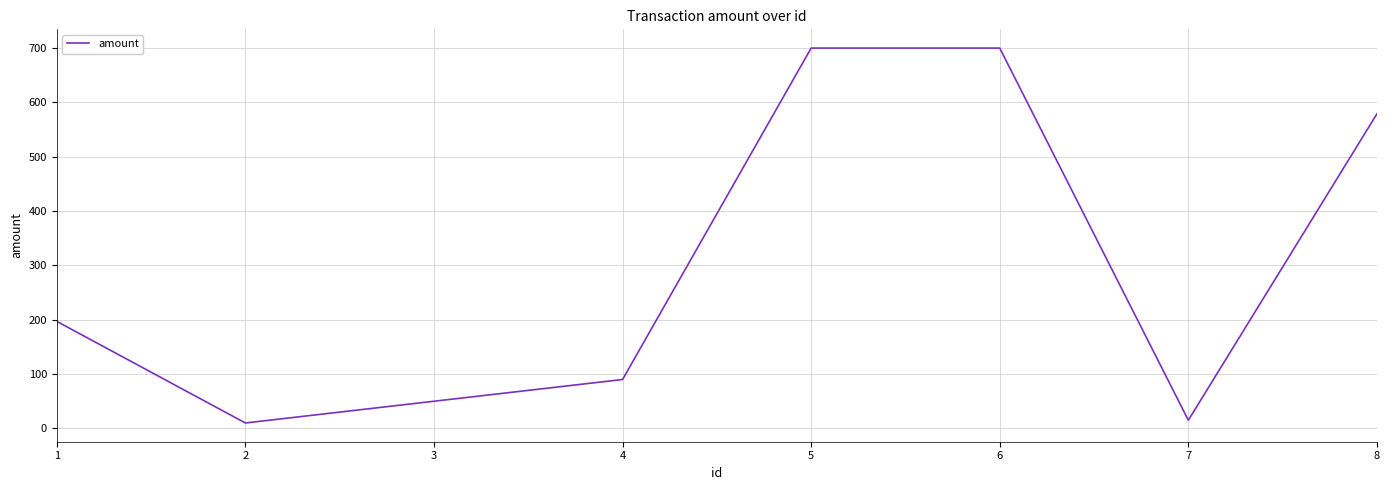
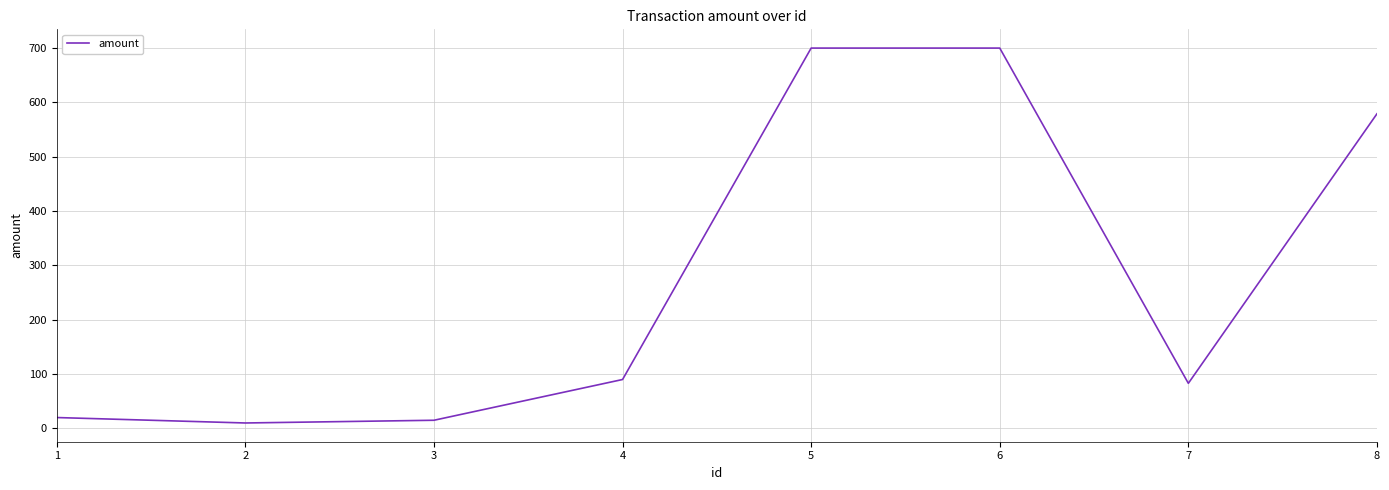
1: 200 -> 20
3: 50 -> 20
7: 20 -> 80
